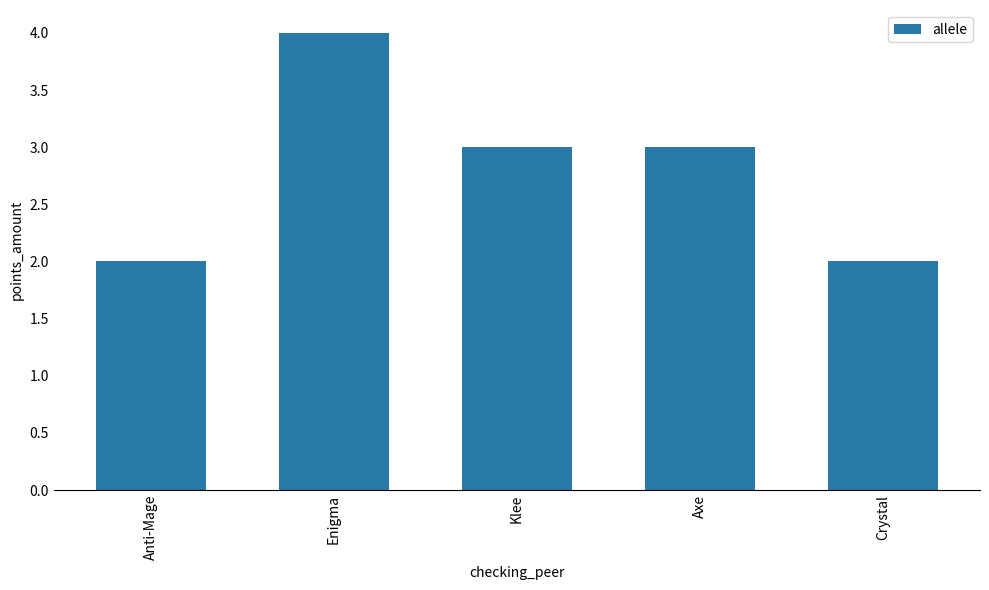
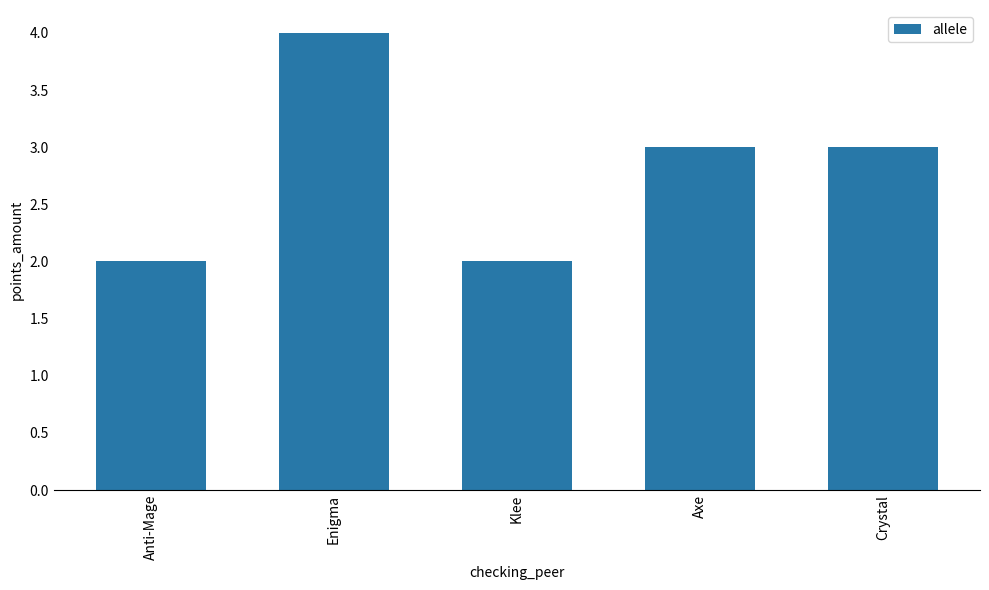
Klee: 3 -> 2
Crystal: 2 -> 3
